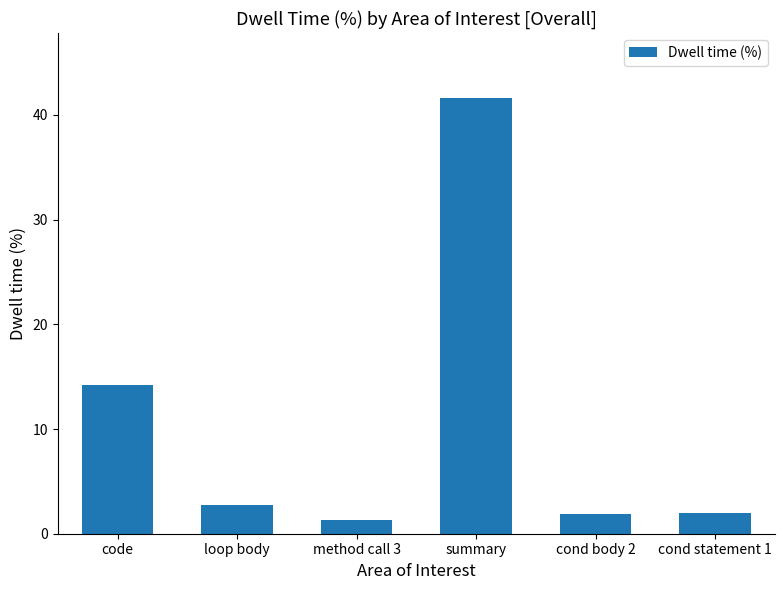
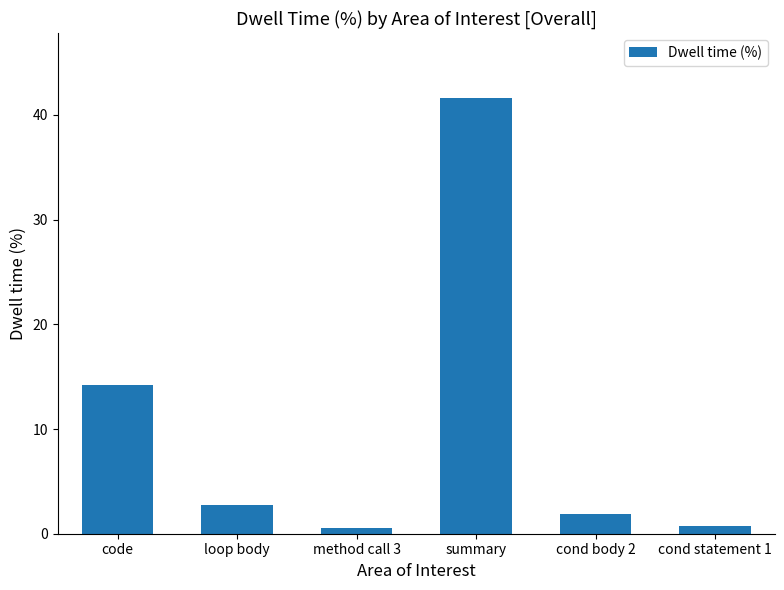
method call 3: 1.3 -> 0.5
cond statement 1: 1.9 -> 0.8
